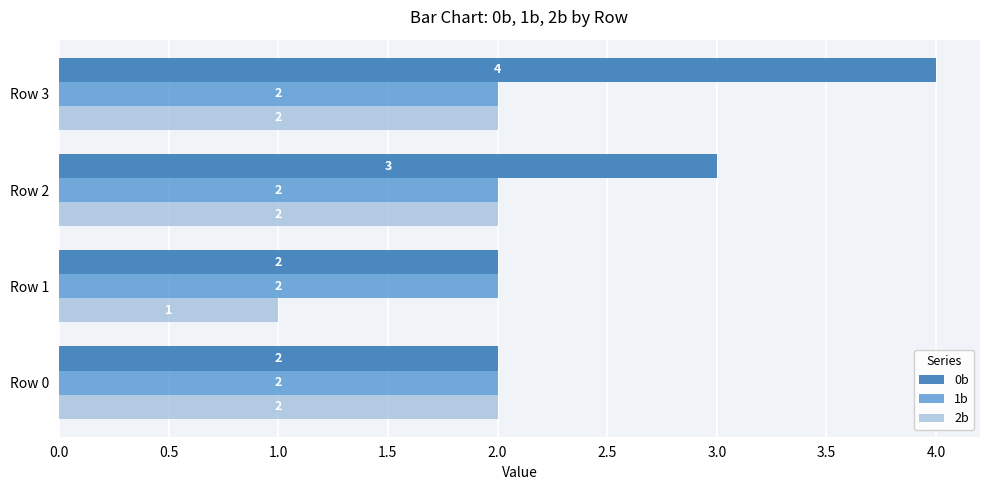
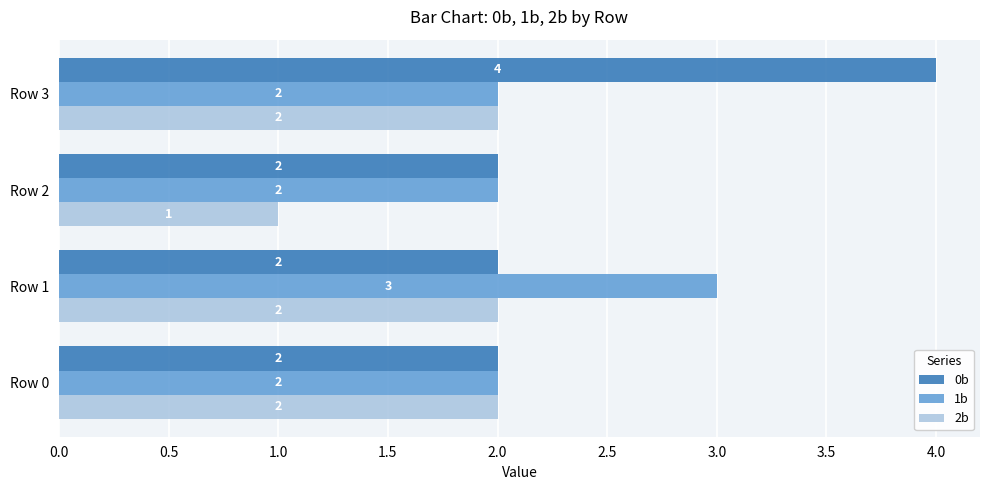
0b, Row 2: 3 -> 2
2b, Row 2: 2 -> 1
1b, Row 1: 2 -> 3
2b, Row 1: 1 -> 2
